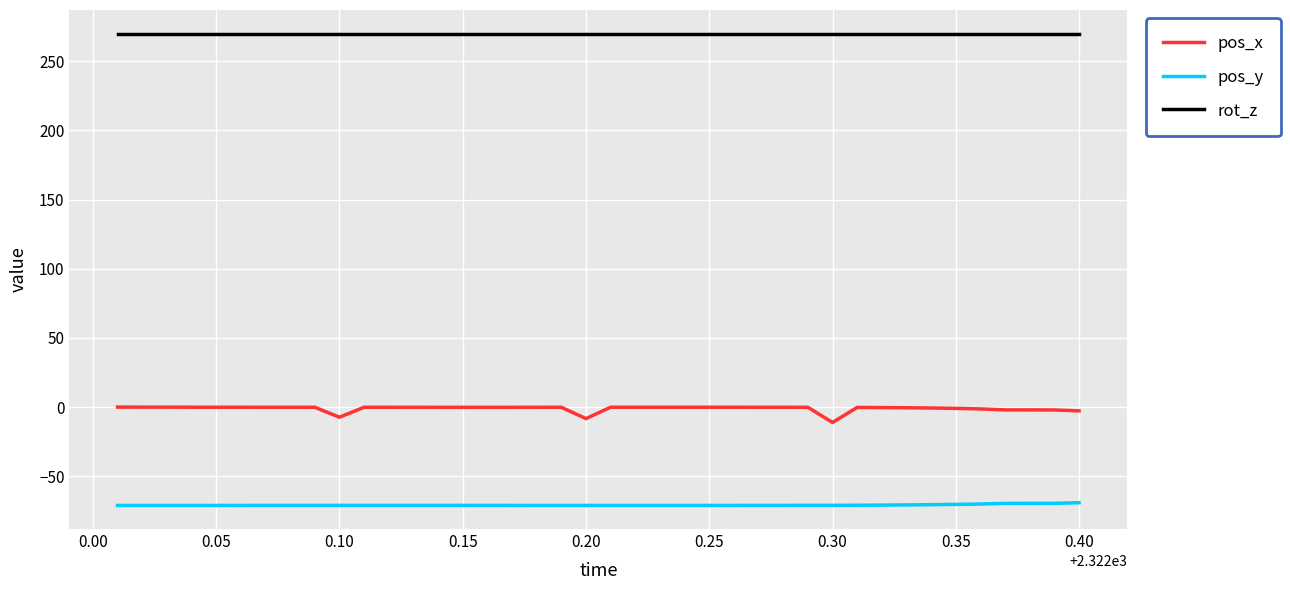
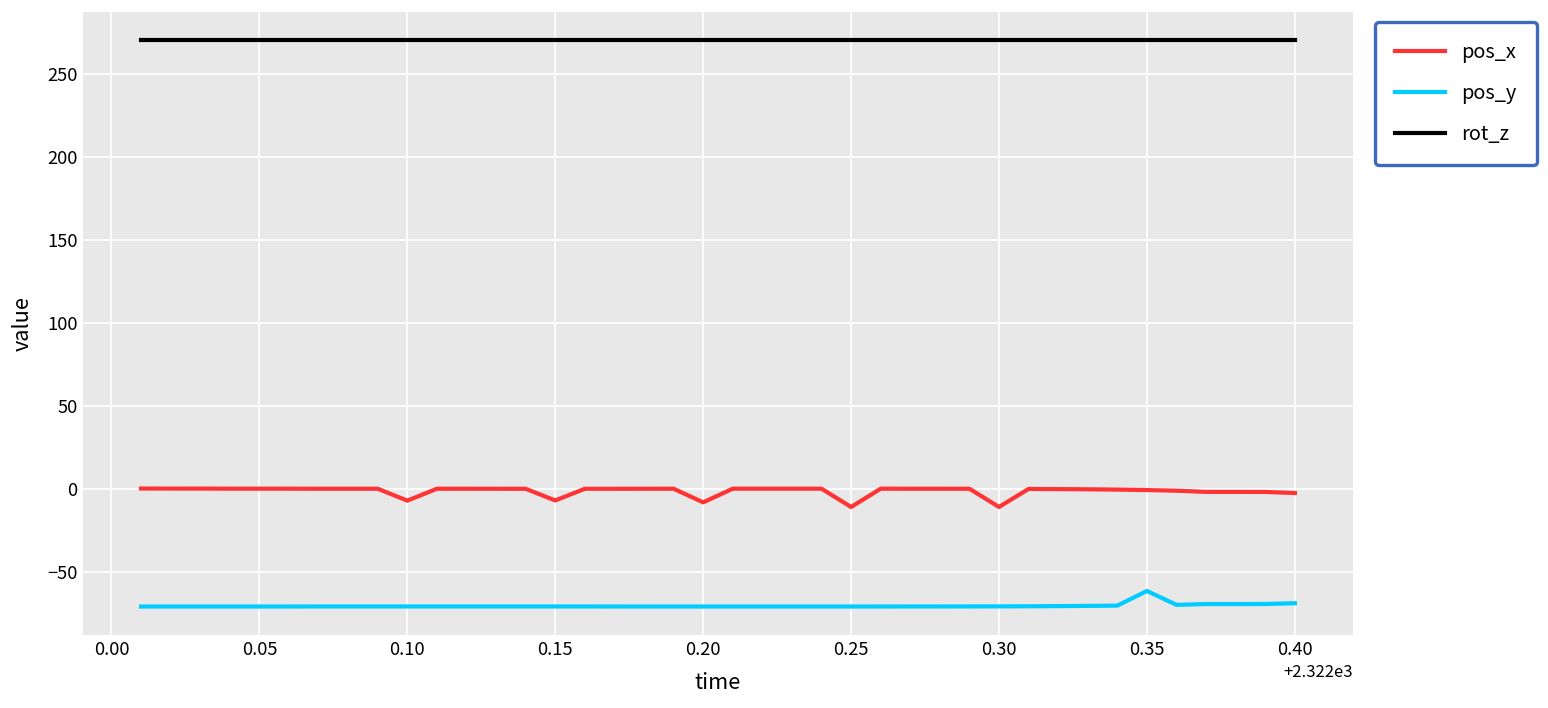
pos_x, 0.15: 0 -> -7
pos_x, 0.25: 0 -> -11
pos_y, 0.35: -70 -> -62
